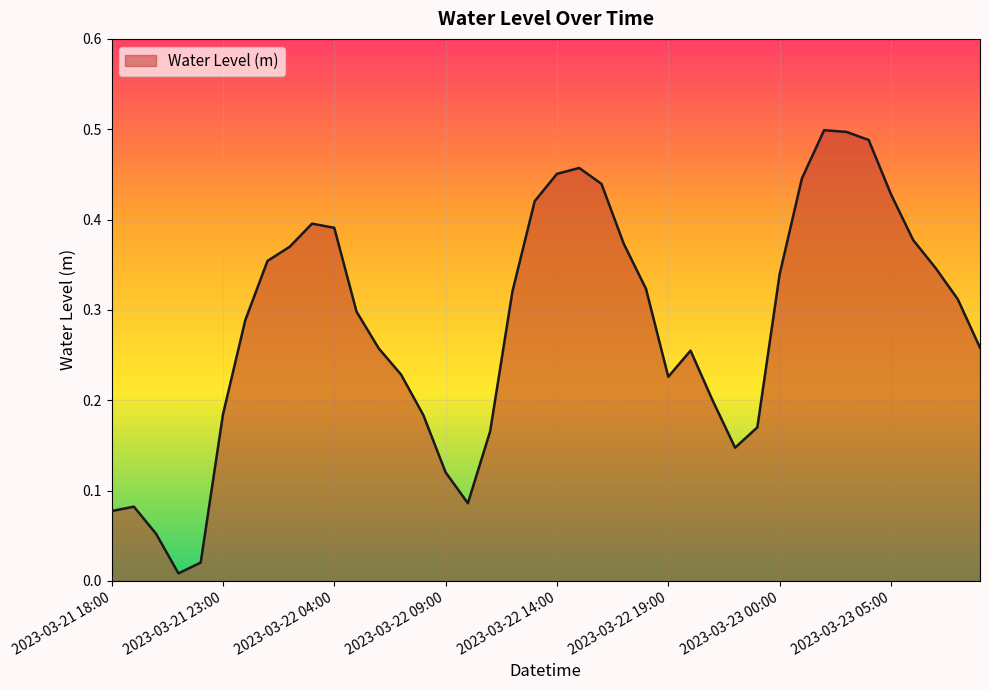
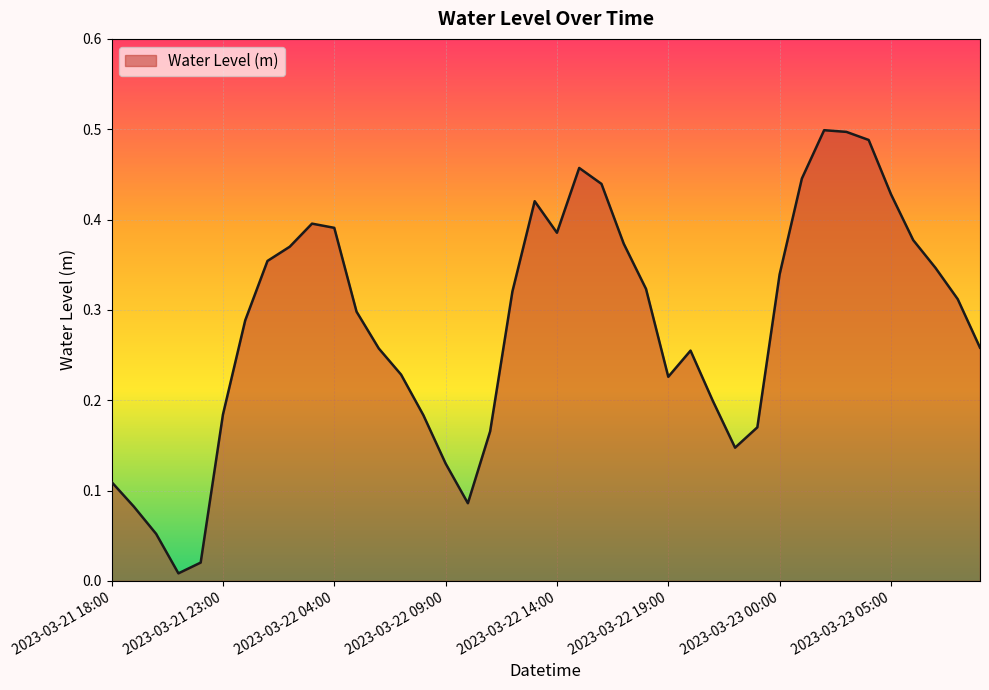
2023-03-21 18:00: 0.08 -> 0.11
2023-03-22 09:00: 0.12 -> 0.13
2023-03-22 14:00: 0.45 -> 0.39
